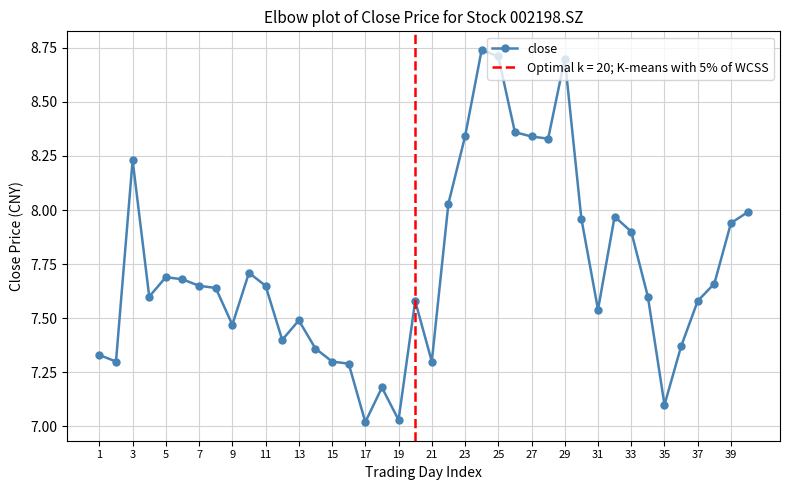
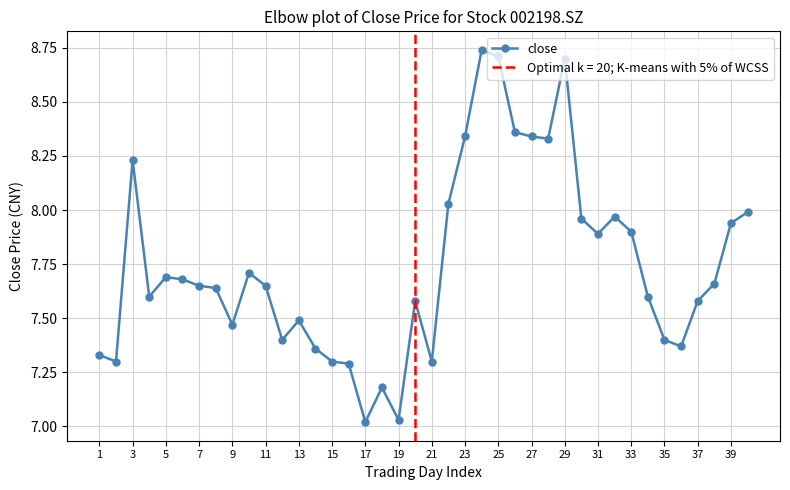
31: 7.54 -> 7.89
35: 7.1 -> 7.4
